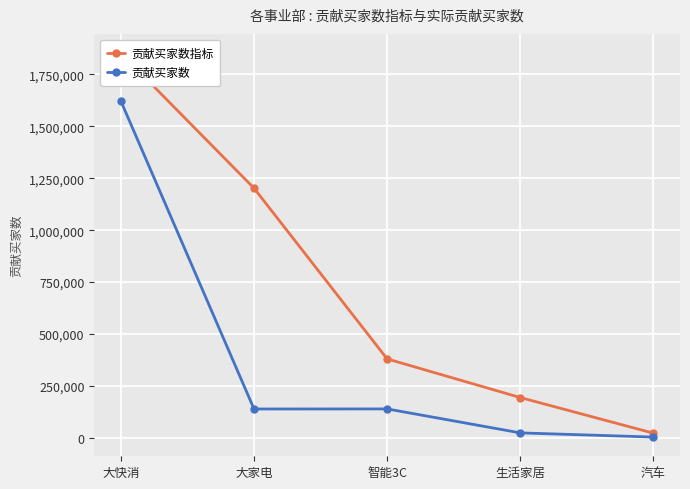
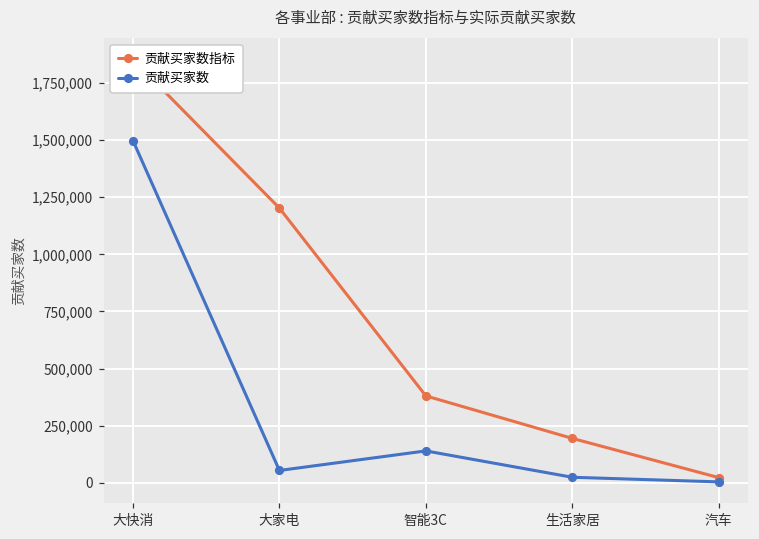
贡献买家数, 大快消: 1,620,000 -> 1,500,000
贡献买家数, 大家电: 140,000 -> 50,000
